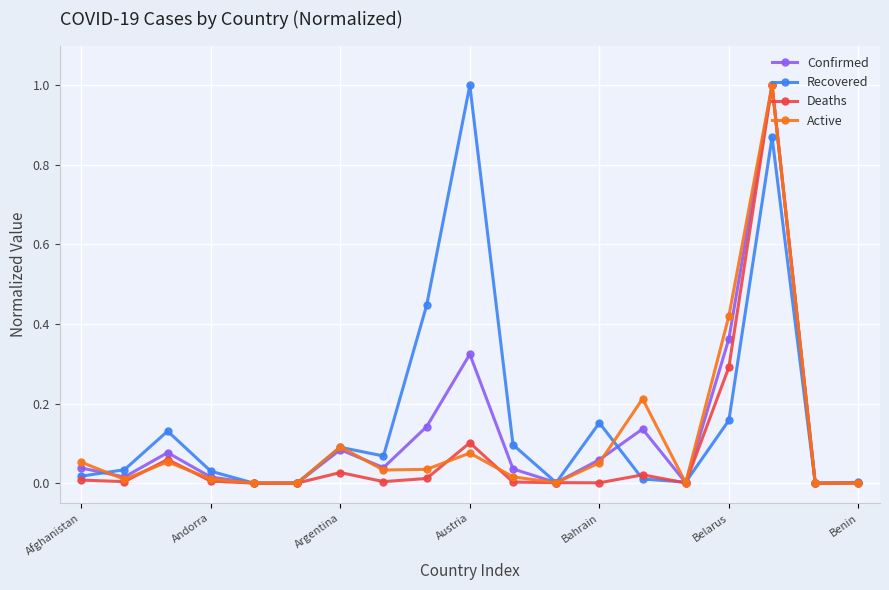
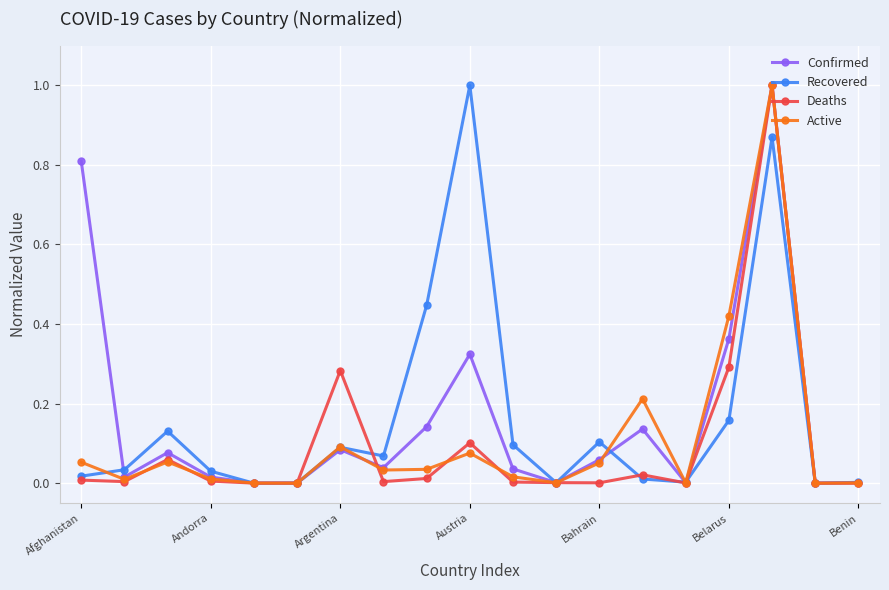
Confirmed, Afghanistan: 0.04 -> 0.81
Deaths, Argentina: 0.03 -> 0.28
Recovered, Bahrain: 0.15 -> 0.10
